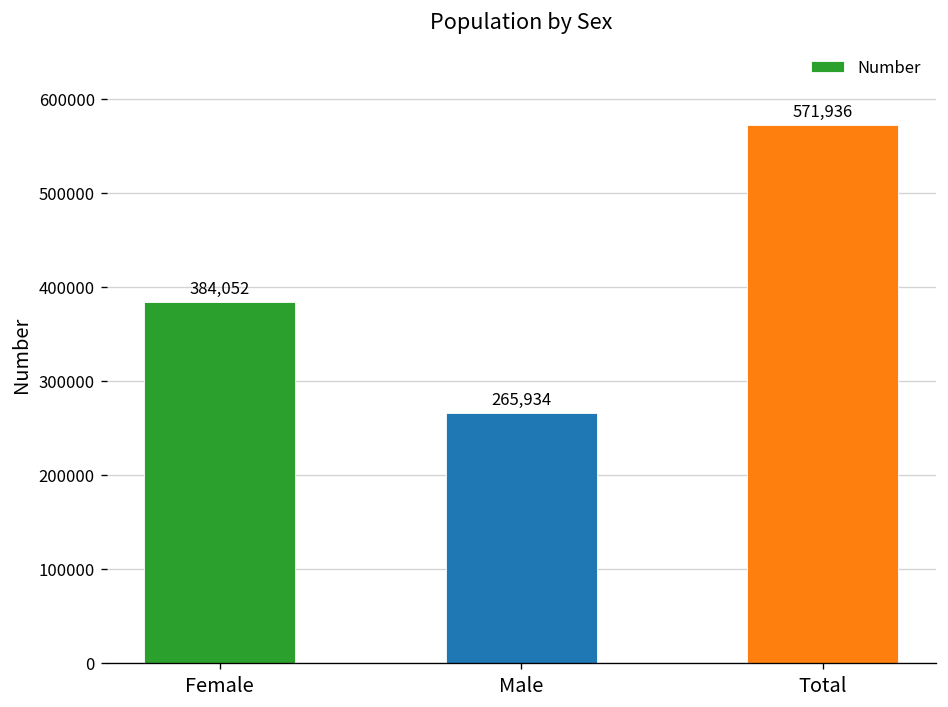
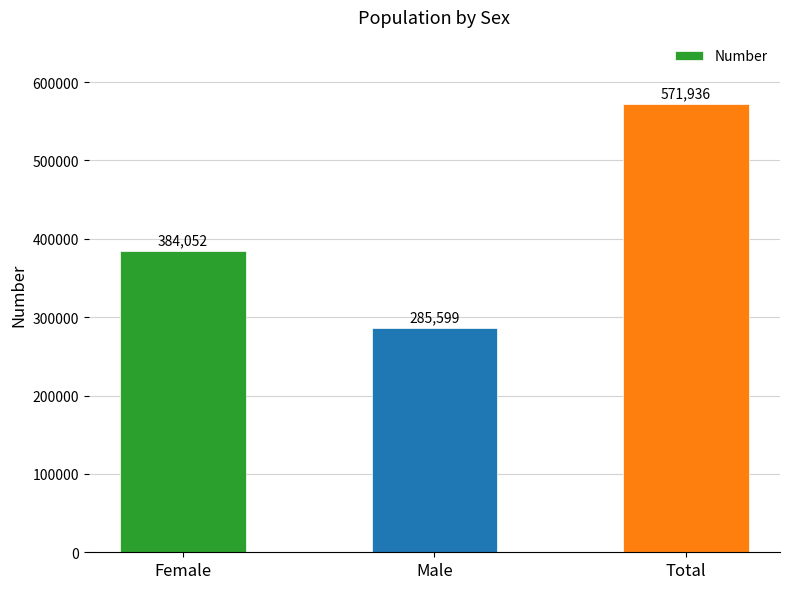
Male: 265,934 -> 285,599
